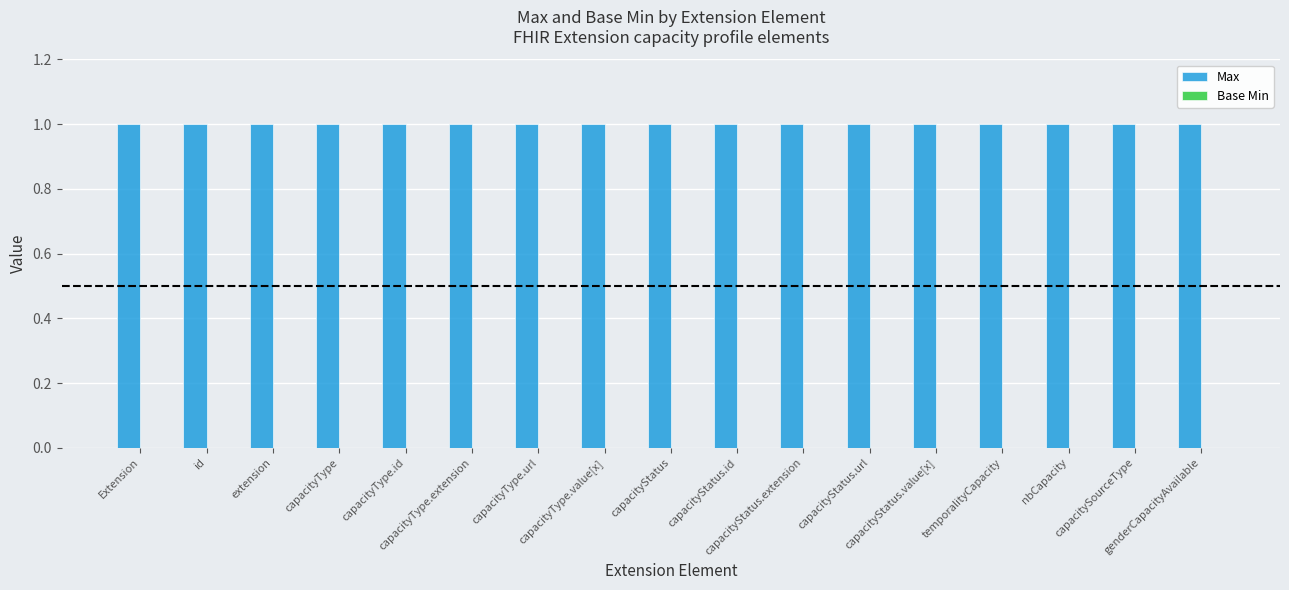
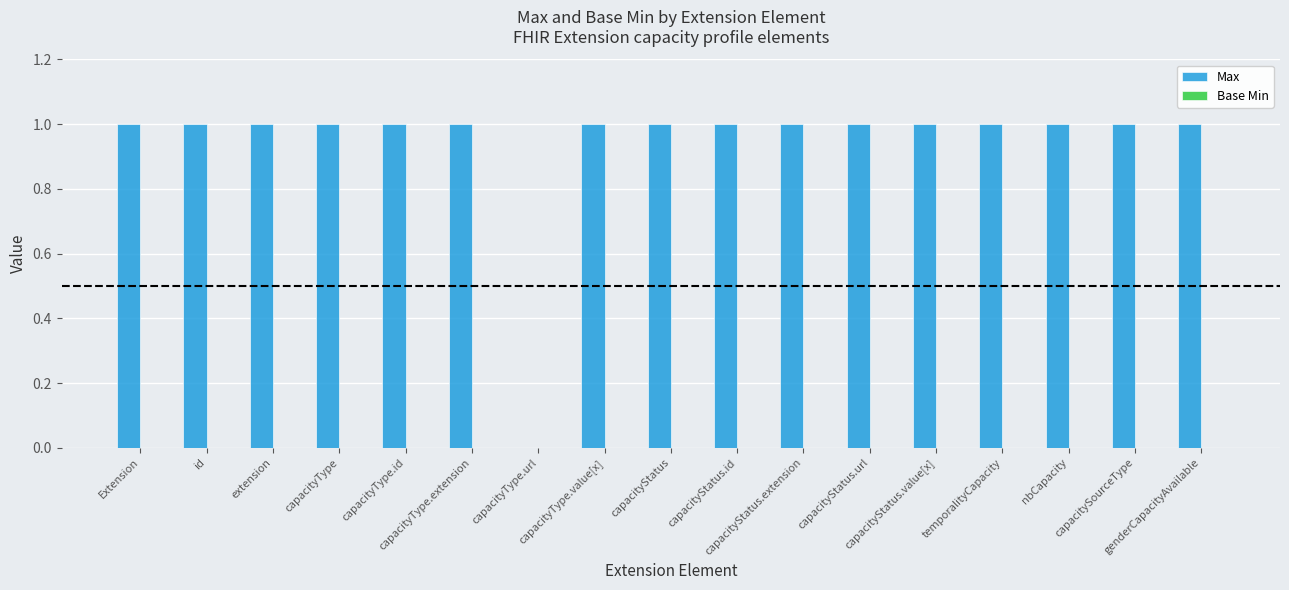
Max, capacityType.url: 1 -> 0
